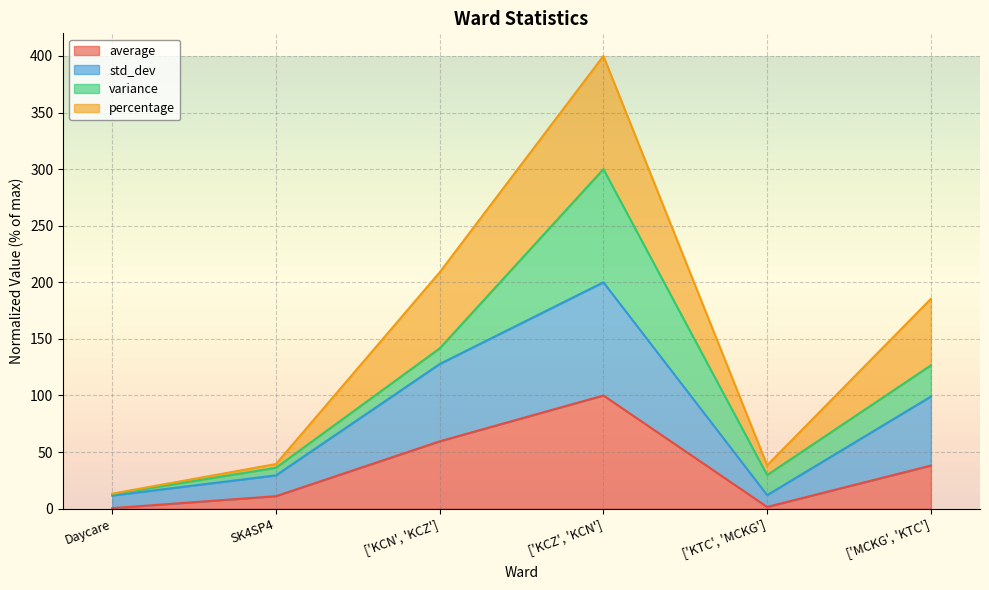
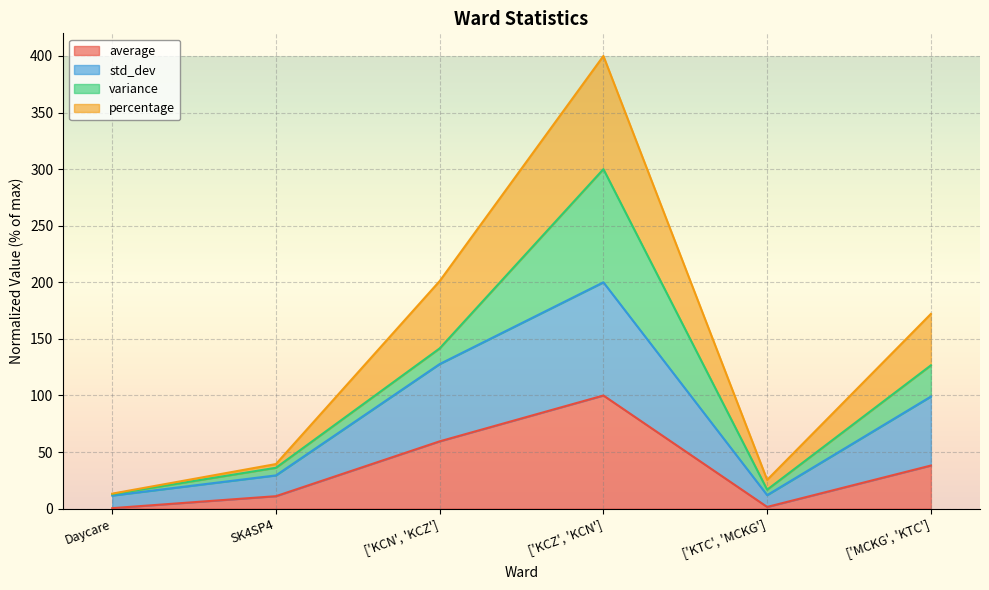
percentage, ['KCN', 'KCZ']: 67 -> 59
variance, ['KTC', 'MCKG']: 18 -> 5
percentage, ['MCKG', 'KTC']: 59 -> 45
